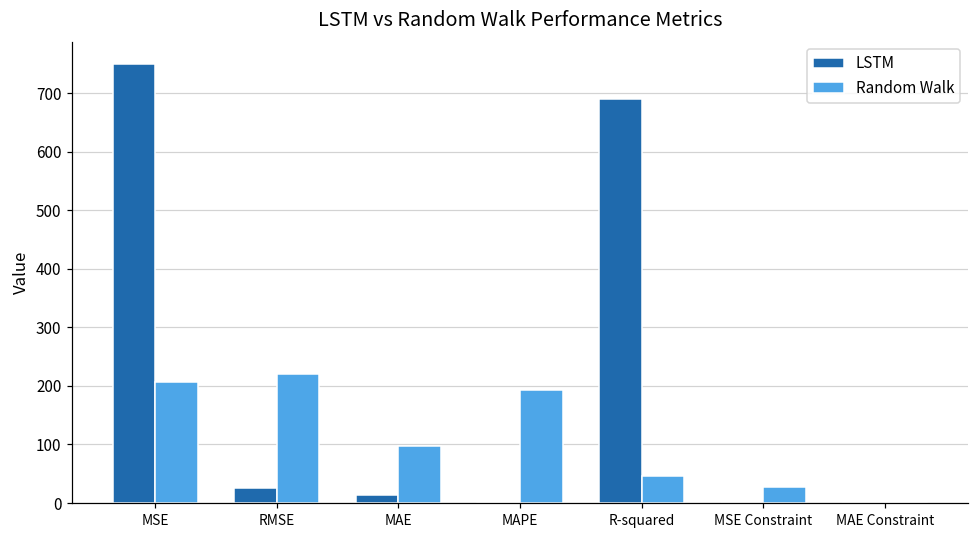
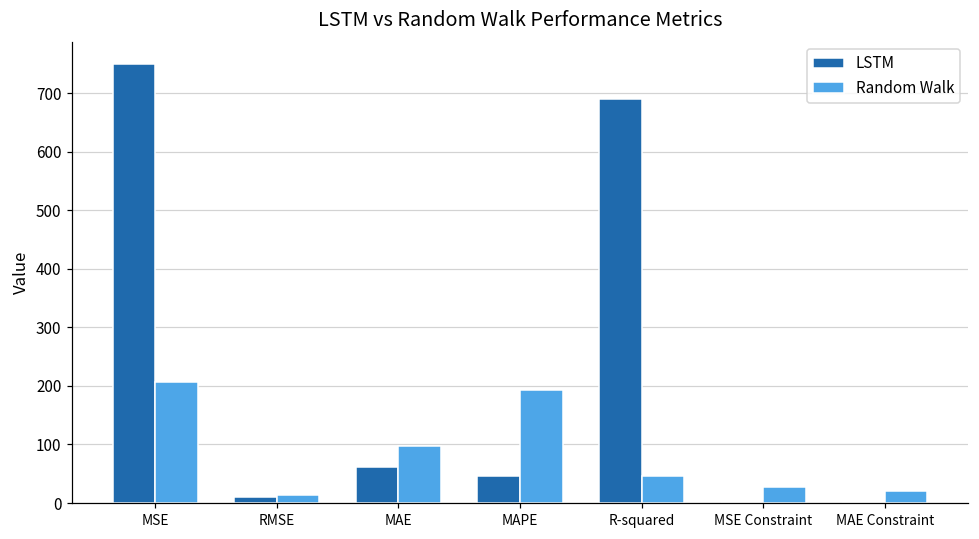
LSTM, RMSE: 20 -> 10
Random Walk, RMSE: 220 -> 10
LSTM, MAE: 10 -> 60
LSTM, MAPE: 0 -> 50
Random Walk, MAE Constraint: 0 -> 20
